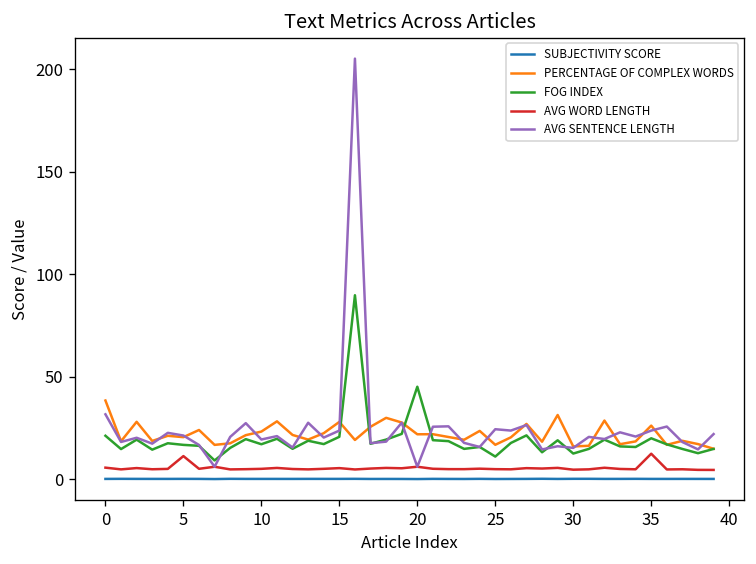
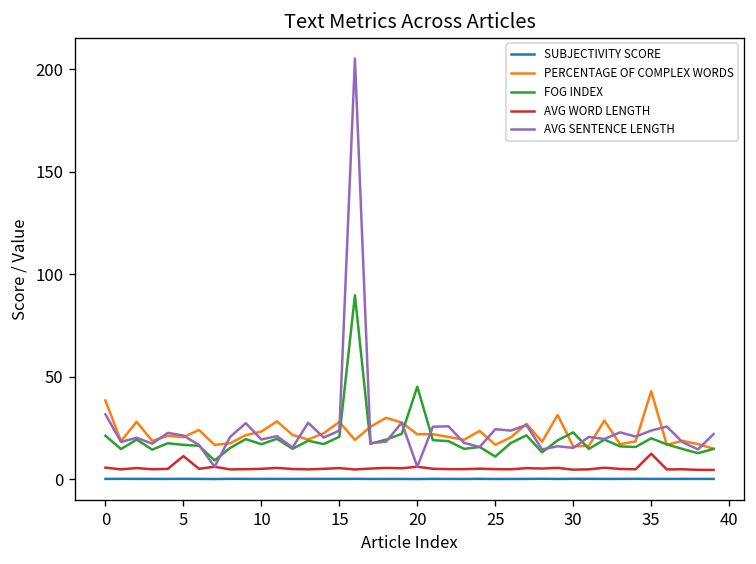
FOG INDEX, 30: 12 -> 23
PERCENTAGE OF COMPLEX WORDS, 35: 26 -> 43
